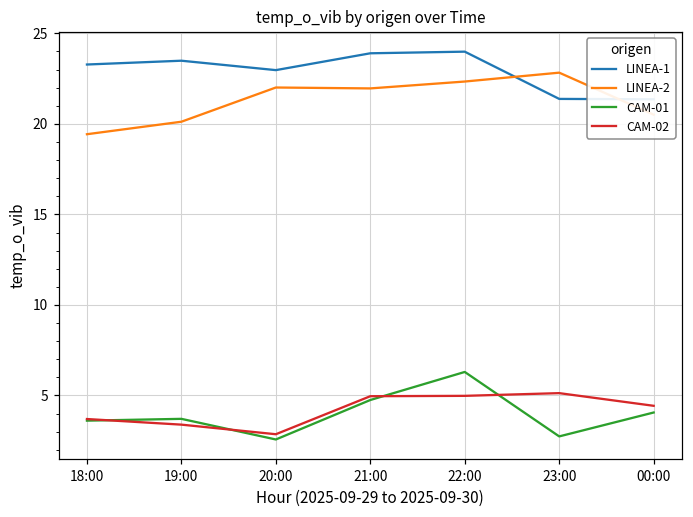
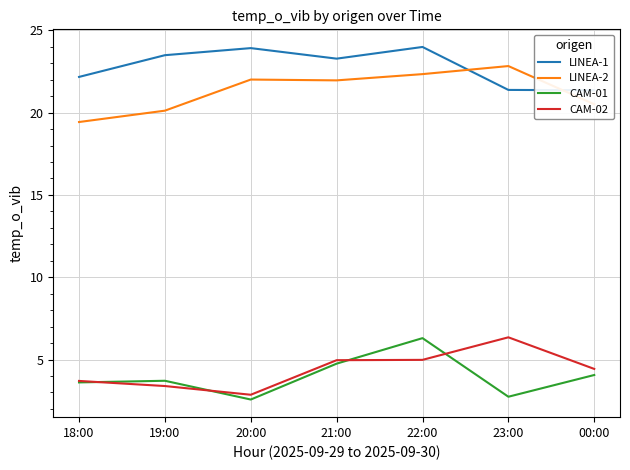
LINEA-1, 18:00: 23.3 -> 22.2
LINEA-1, 20:00: 23.0 -> 23.9
LINEA-1, 21:00: 23.9 -> 23.3
CAM-02, 23:00: 5.1 -> 6.4
